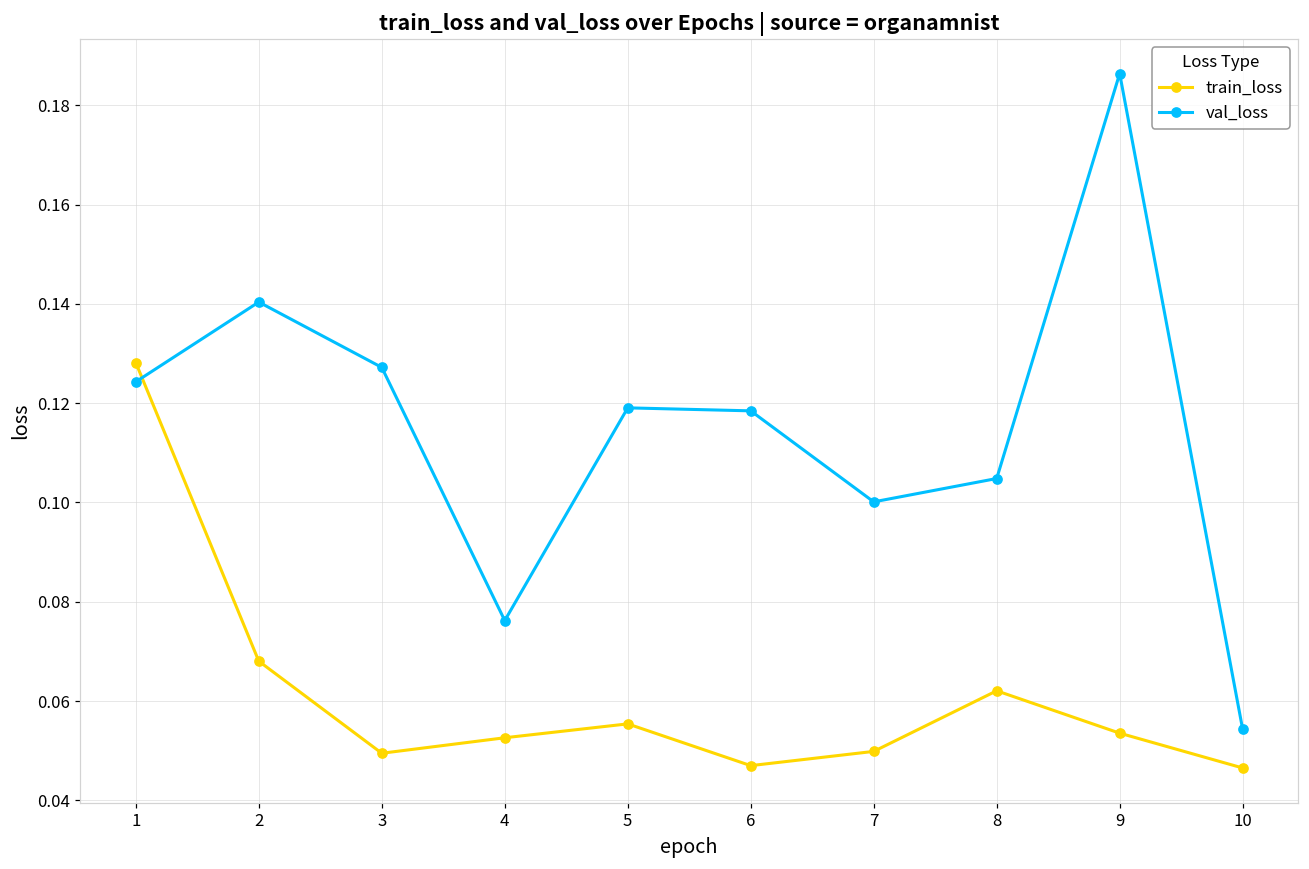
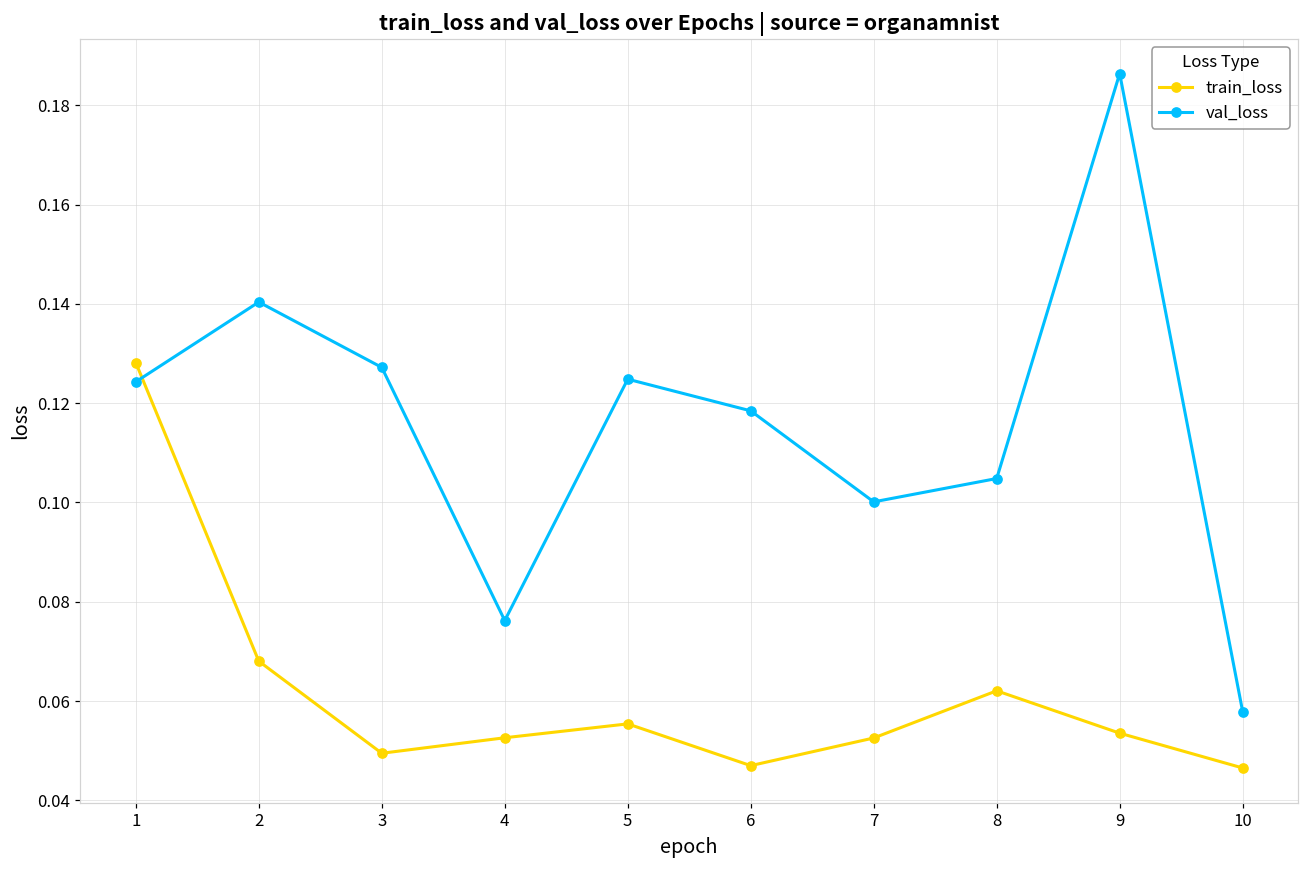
val_loss, 5: 0.119 -> 0.125
train_loss, 7: 0.050 -> 0.053
val_loss, 10: 0.054 -> 0.058
